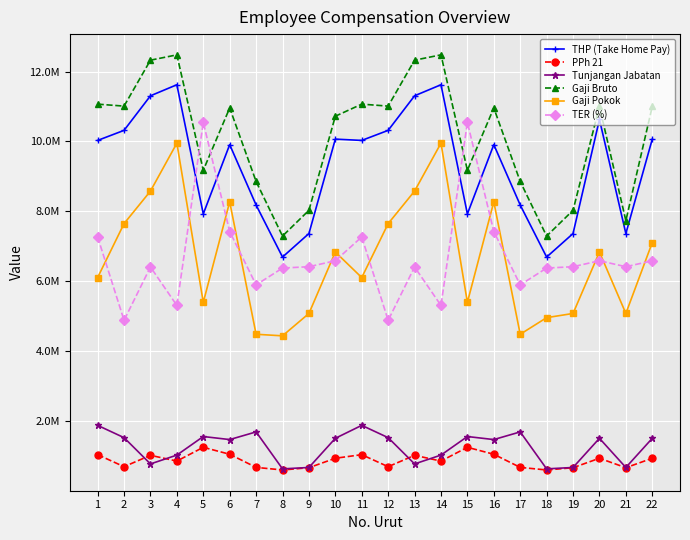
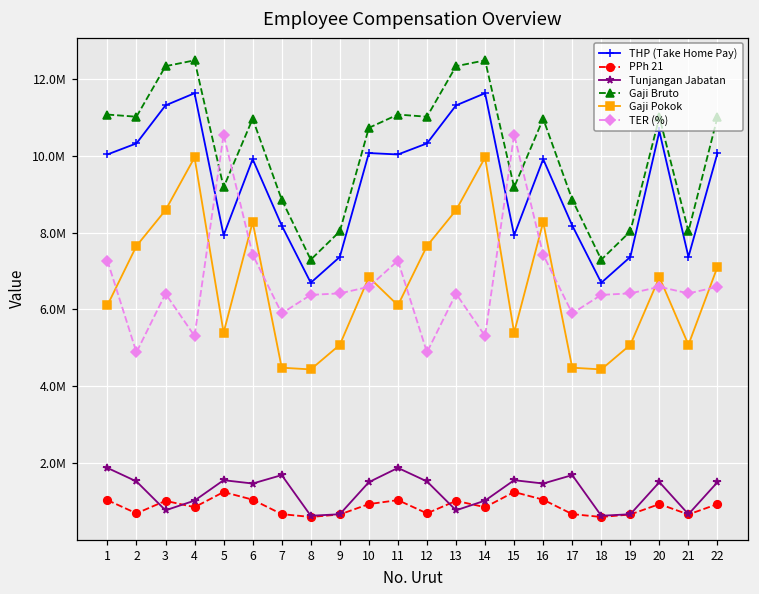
Gaji Pokok, 18: 5000000 -> 4400000
Gaji Bruto, 21: 7700000 -> 8000000
